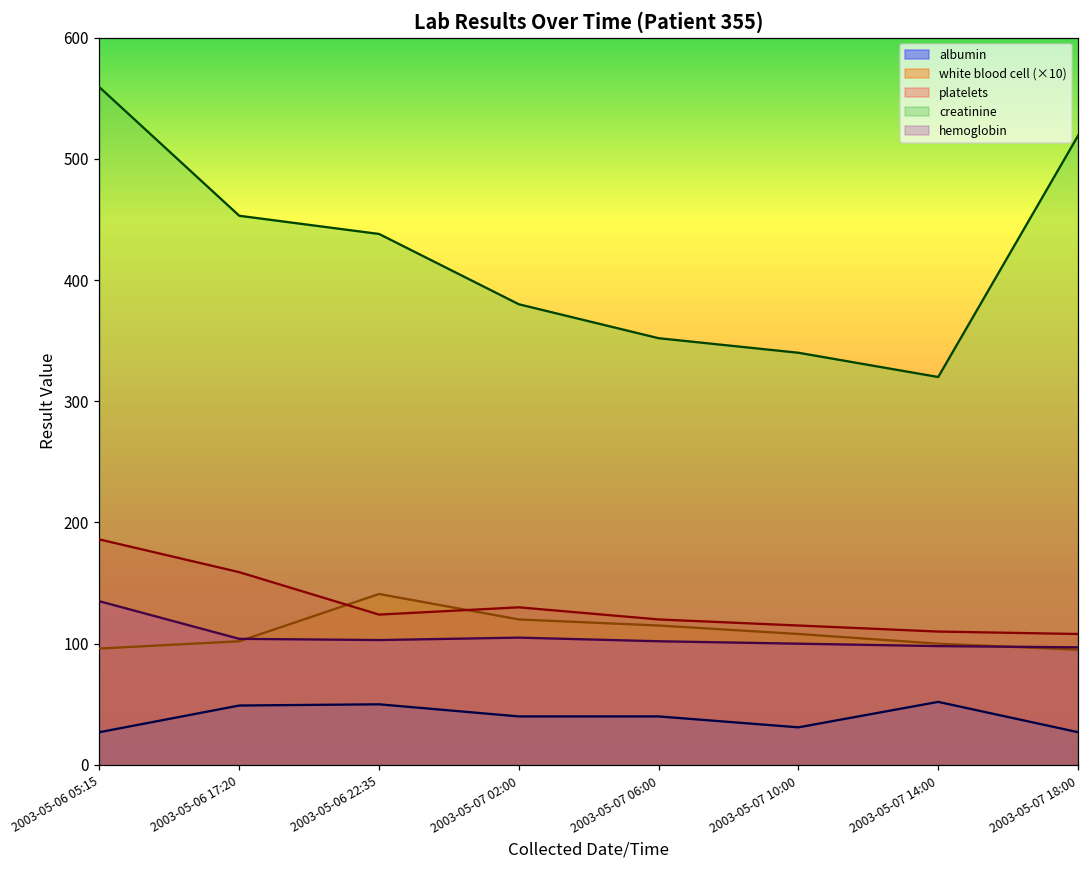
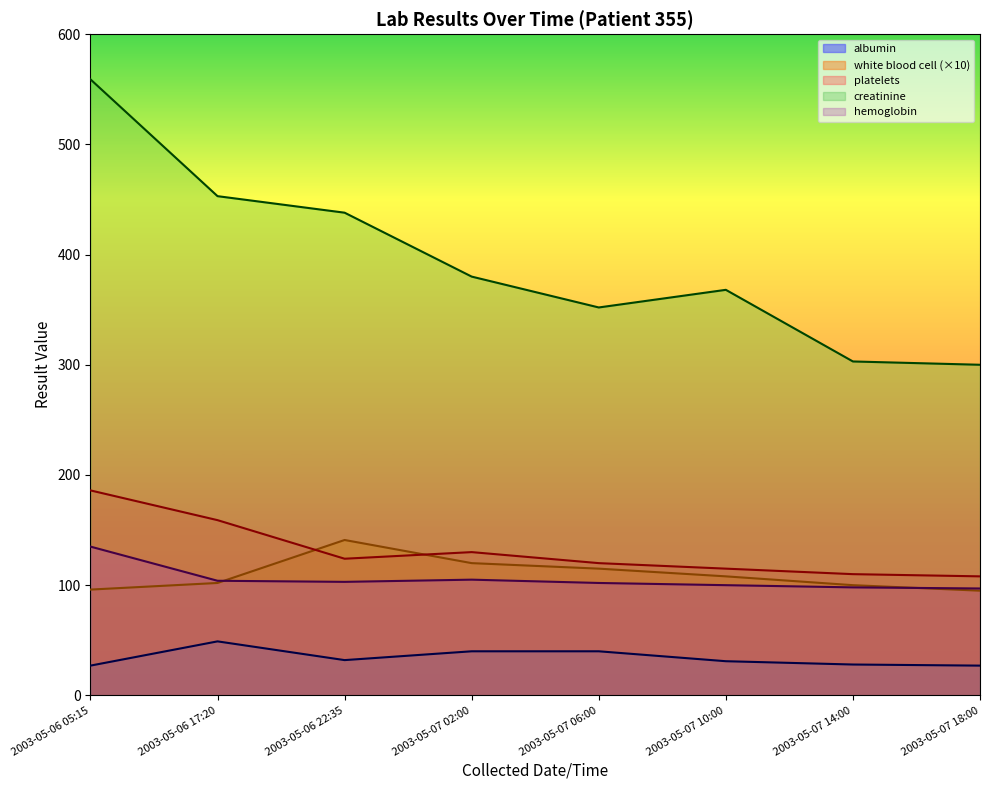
albumin, 2003-05-06 22:35: 50 -> 32
creatinine, 2003-05-07 10:00: 340 -> 368
albumin, 2003-05-07 14:00: 52 -> 28
creatinine, 2003-05-07 14:00: 320 -> 303
creatinine, 2003-05-07 18:00: 519 -> 300
